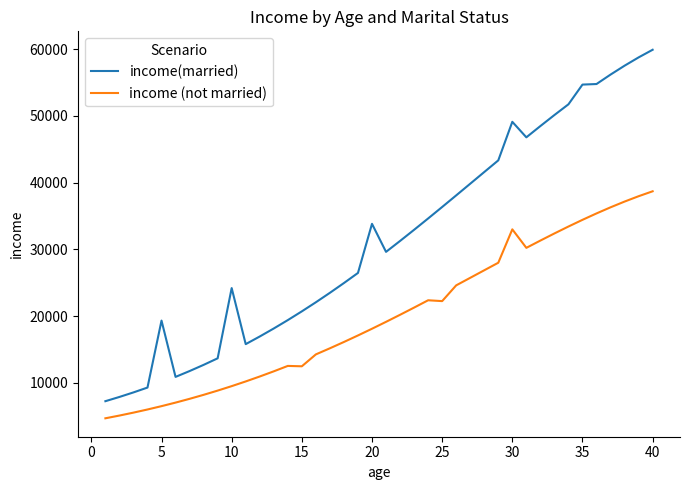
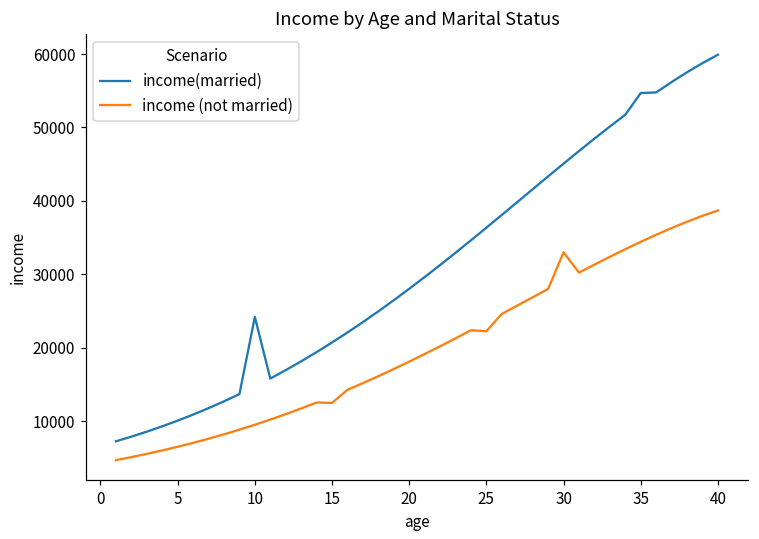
income(married), 5: 19000 -> 10000
income(married), 20: 34000 -> 28000
income(married), 30: 49000 -> 45000
